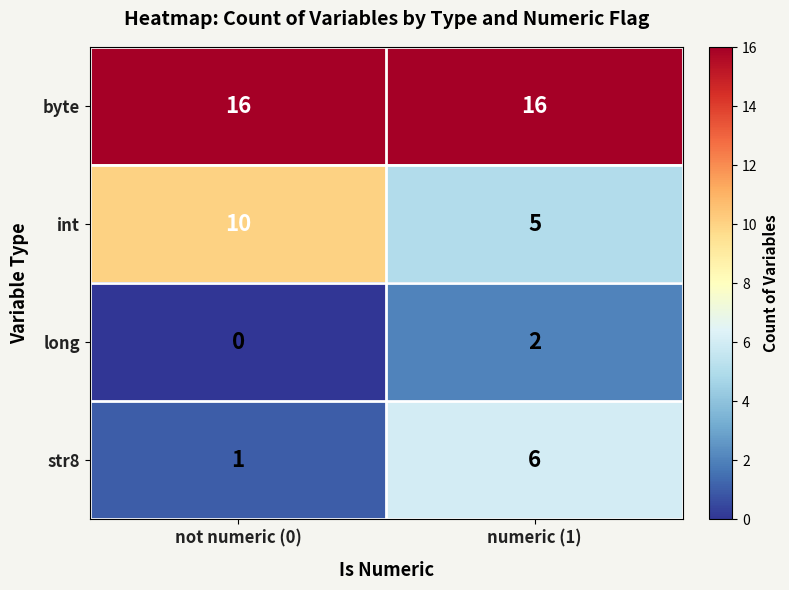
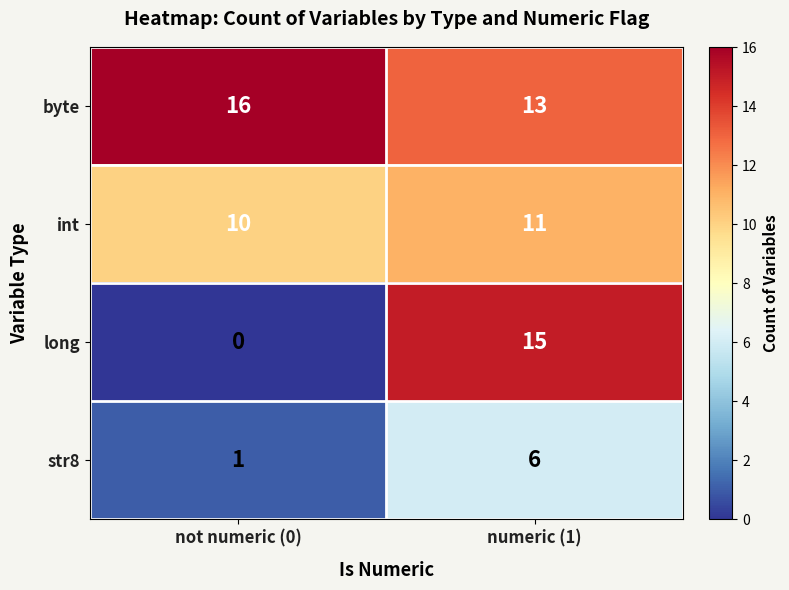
byte, numeric (1): 16 -> 13
int, numeric (1): 5 -> 11
long, numeric (1): 2 -> 15
